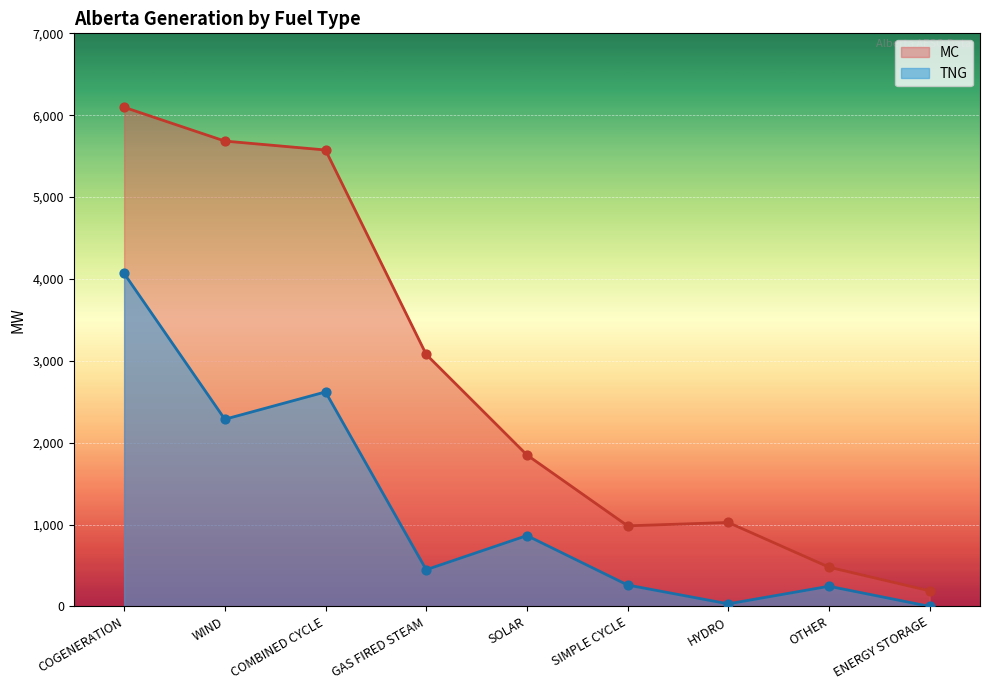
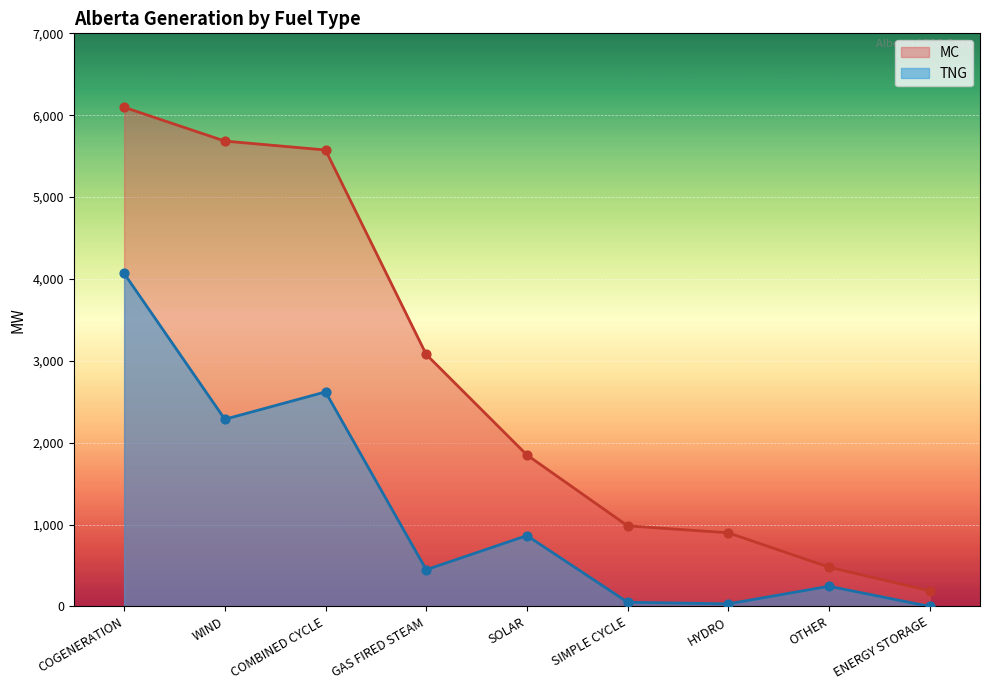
TNG, SIMPLE CYCLE: 300 -> 100
MC, HYDRO: 1,000 -> 900
